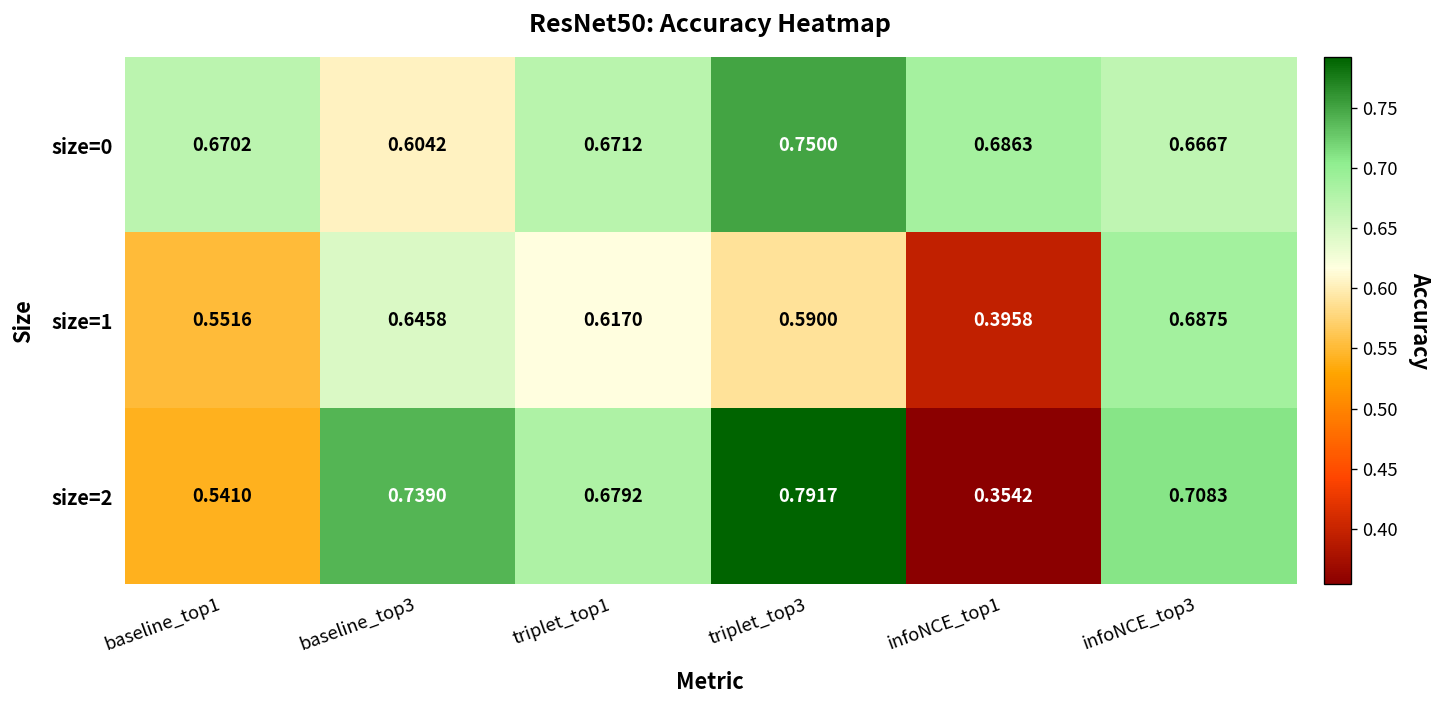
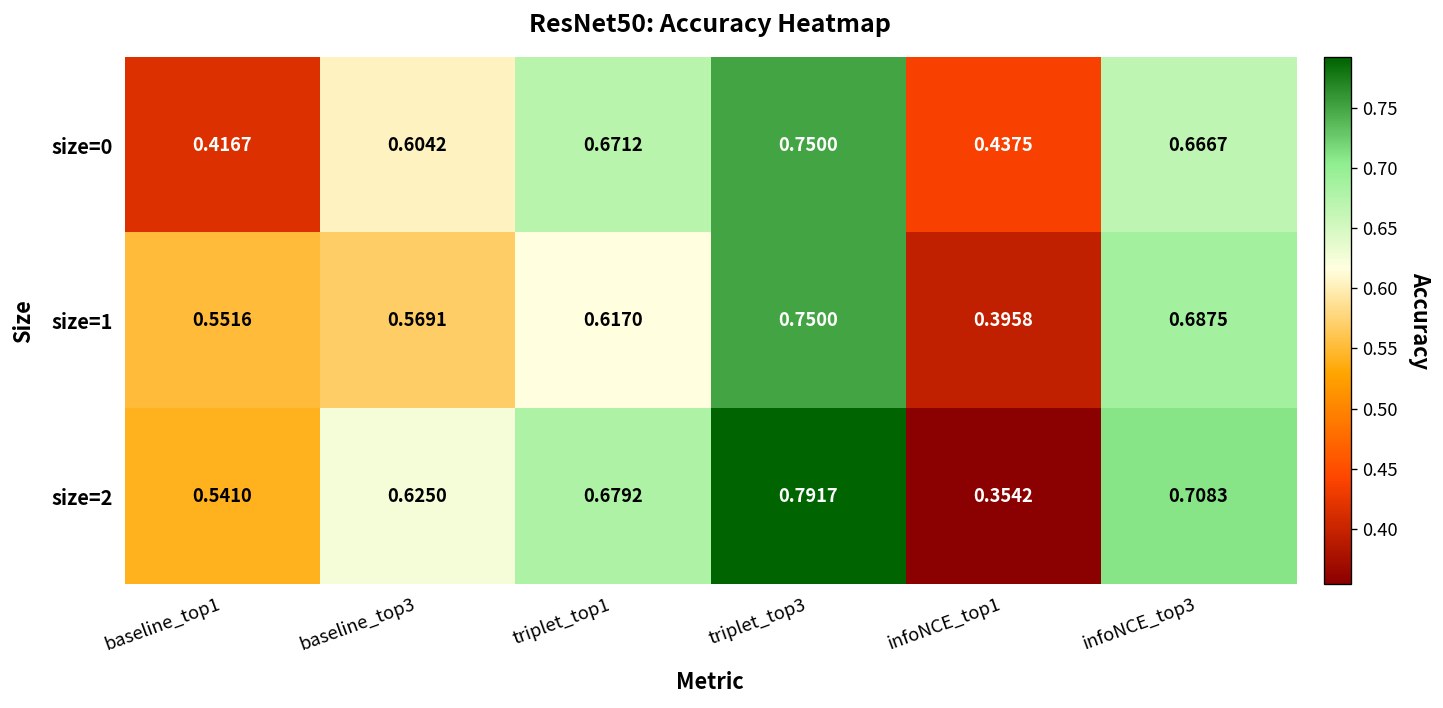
size=0, baseline_top1: 0.6702 -> 0.4167
size=0, infoNCE_top1: 0.6863 -> 0.4375
size=1, baseline_top3: 0.6458 -> 0.5691
size=1, triplet_top3: 0.5900 -> 0.7500
size=2, baseline_top3: 0.7390 -> 0.6250
